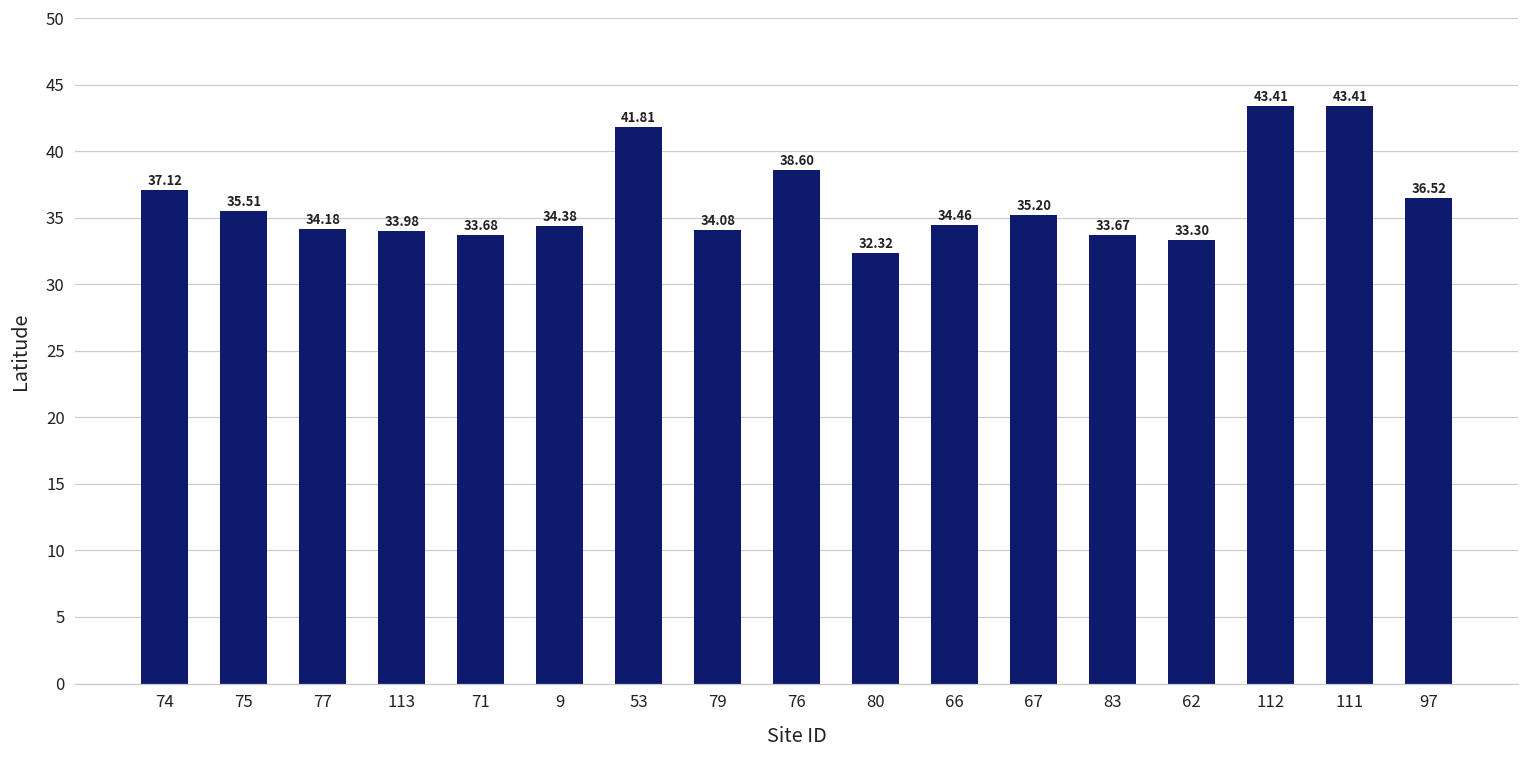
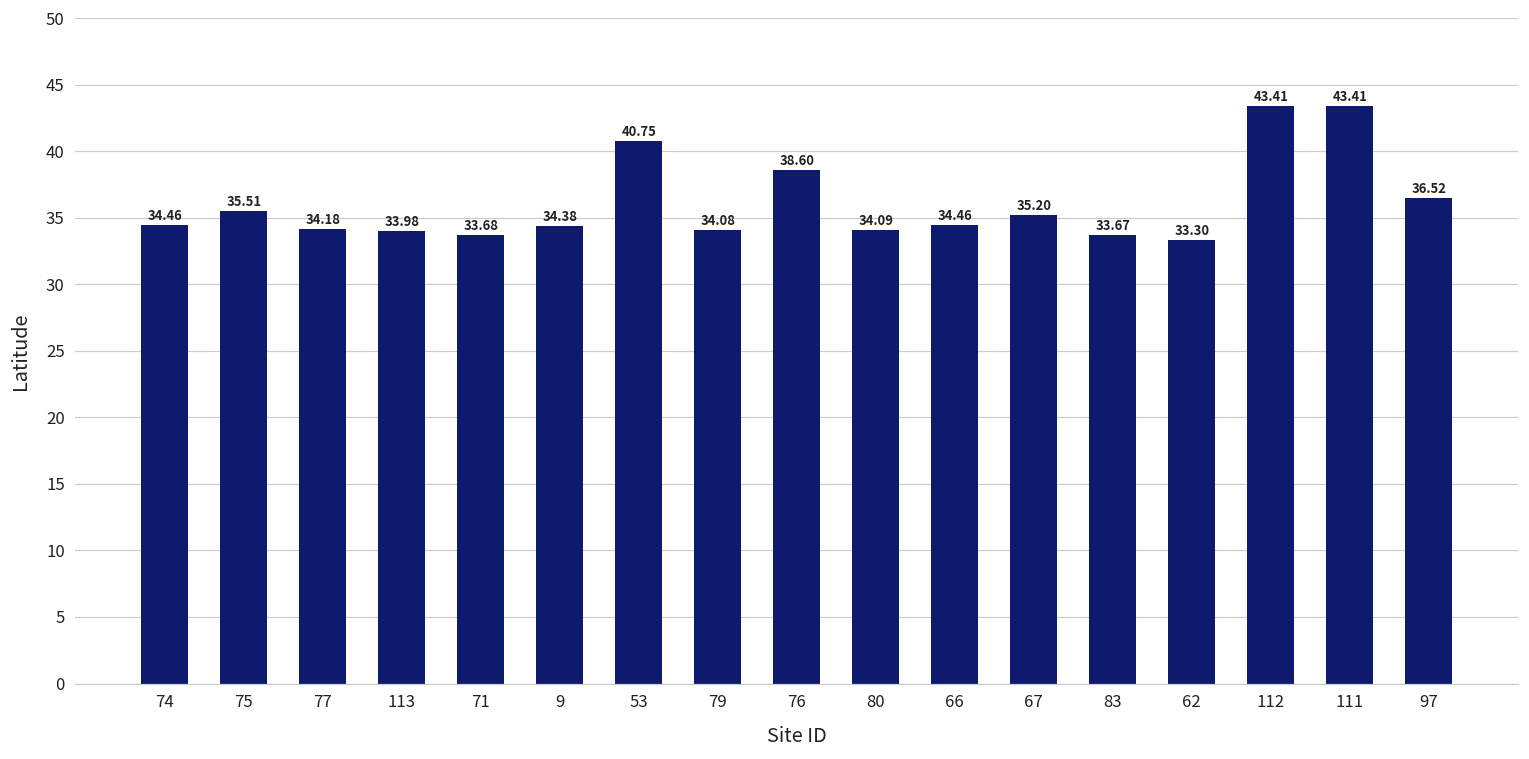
74: 37.12 -> 34.46
53: 41.81 -> 40.75
80: 32.32 -> 34.09
